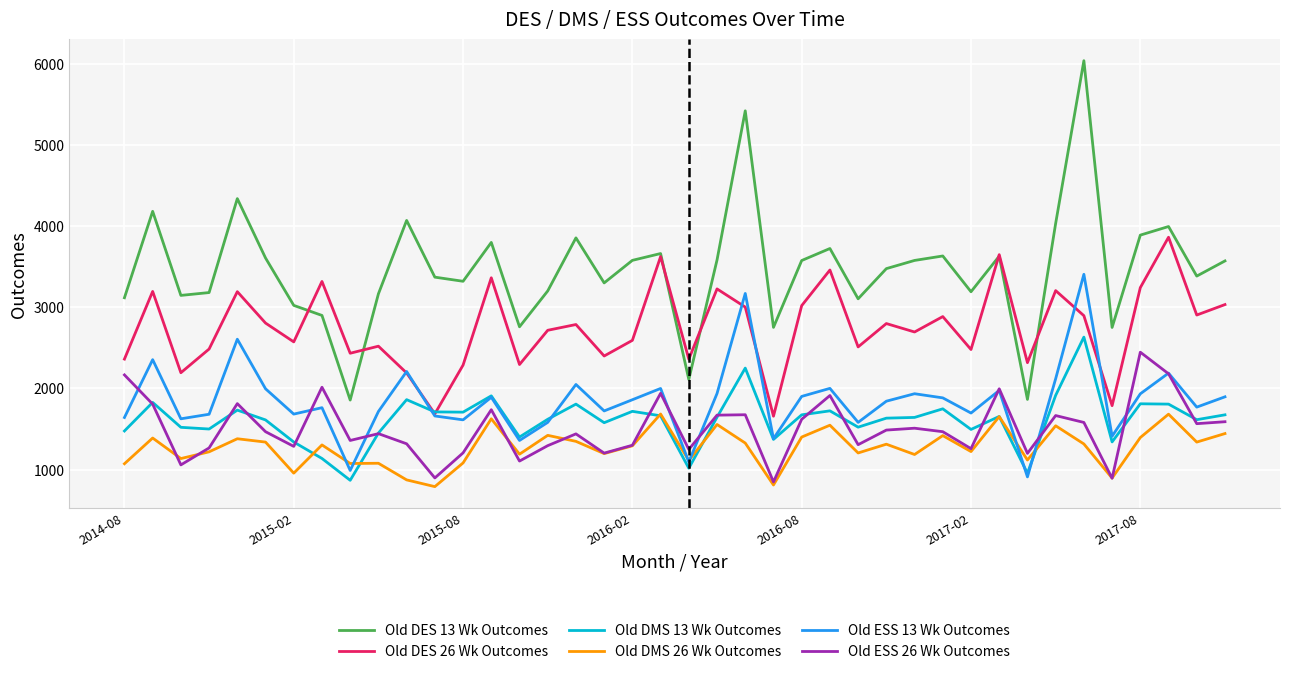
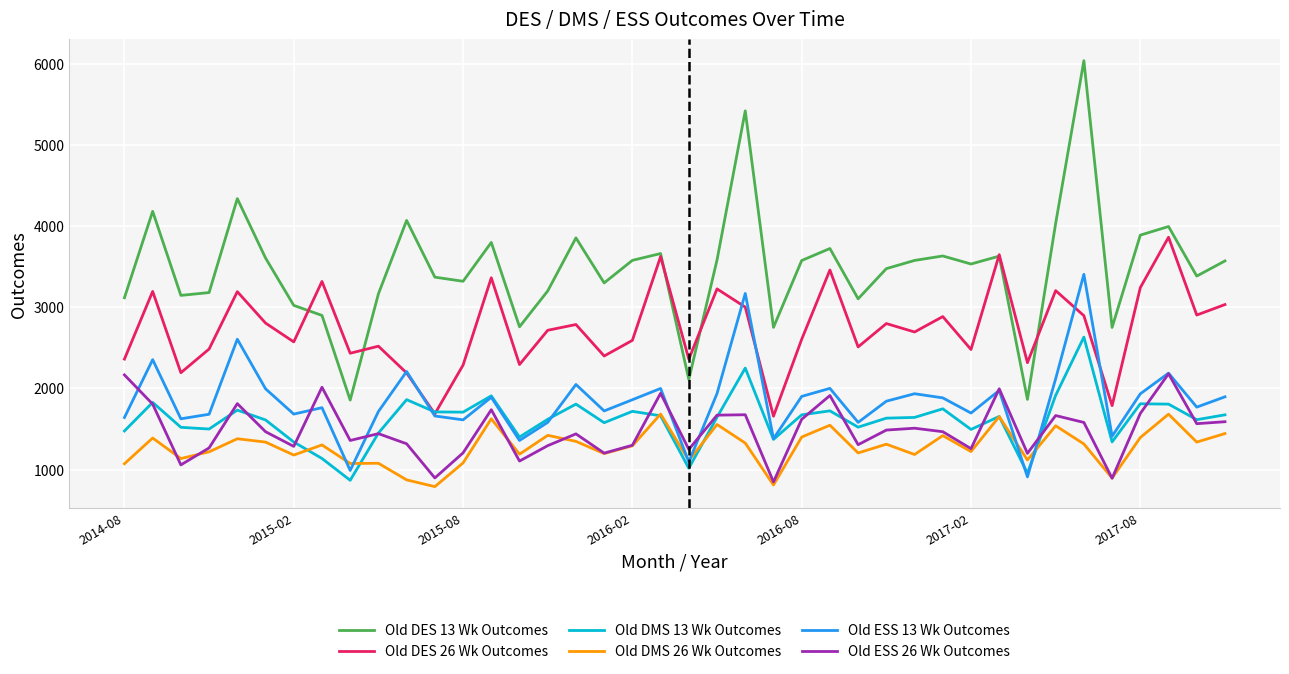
Old DMS 26 Wk Outcomes, 2015-02: 1000 -> 1200
Old DES 26 Wk Outcomes, 2016-08: 3000 -> 2600
Old DES 13 Wk Outcomes, 2017-02: 3200 -> 3500
Old ESS 26 Wk Outcomes, 2017-08: 2400 -> 1700
